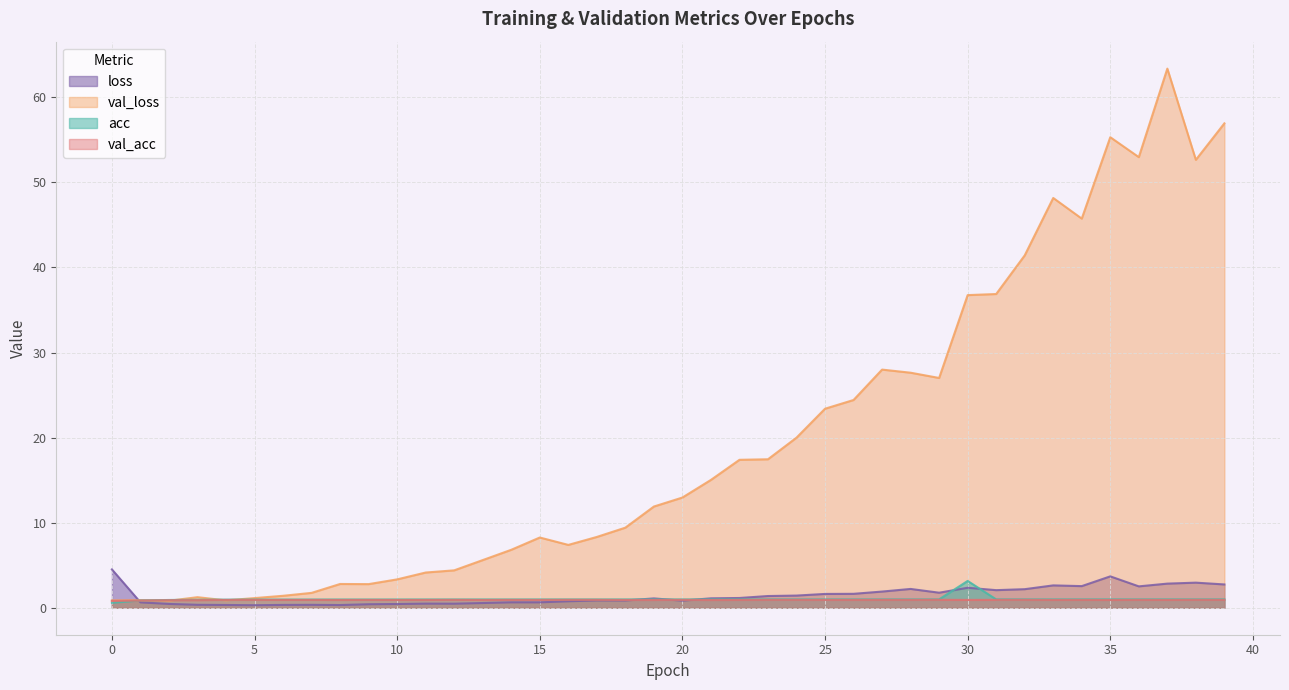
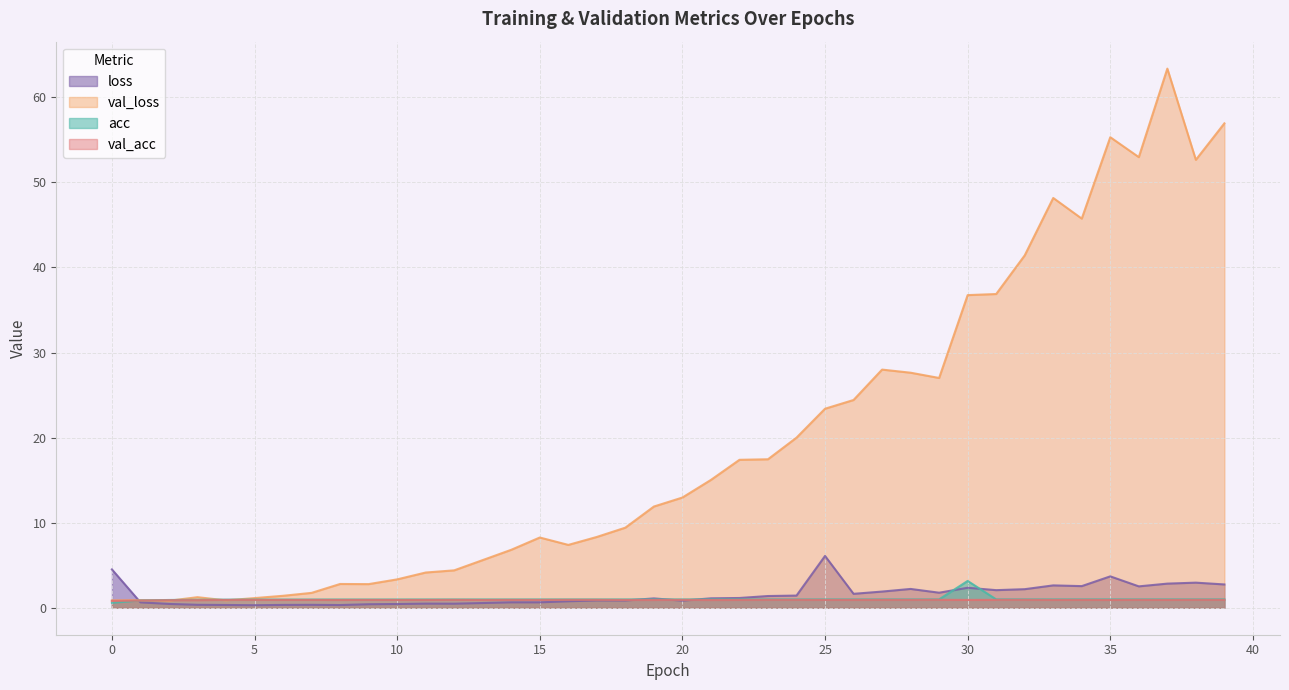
loss, 25: 2 -> 6
